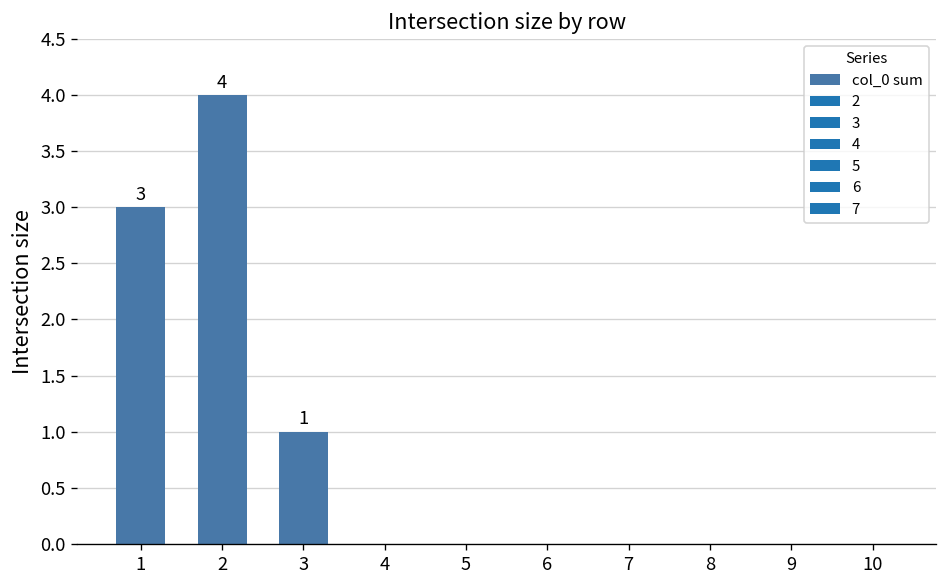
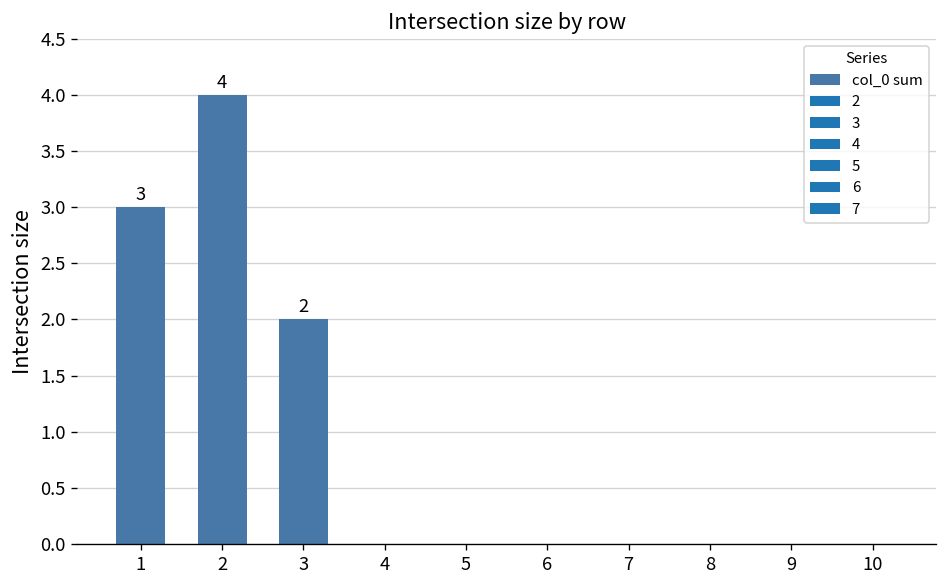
3: 1 -> 2
